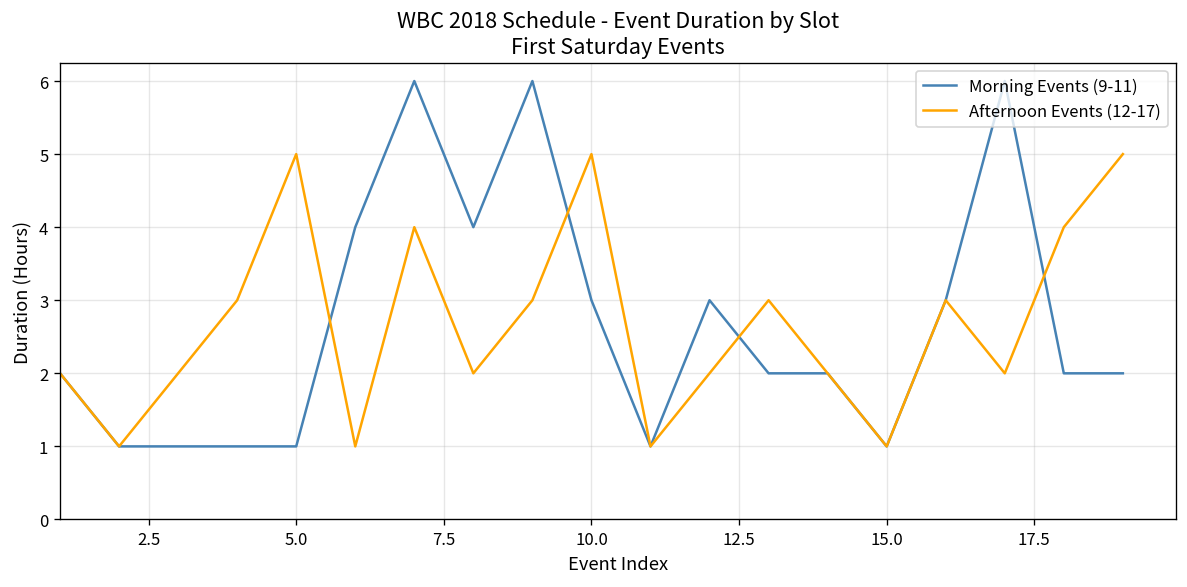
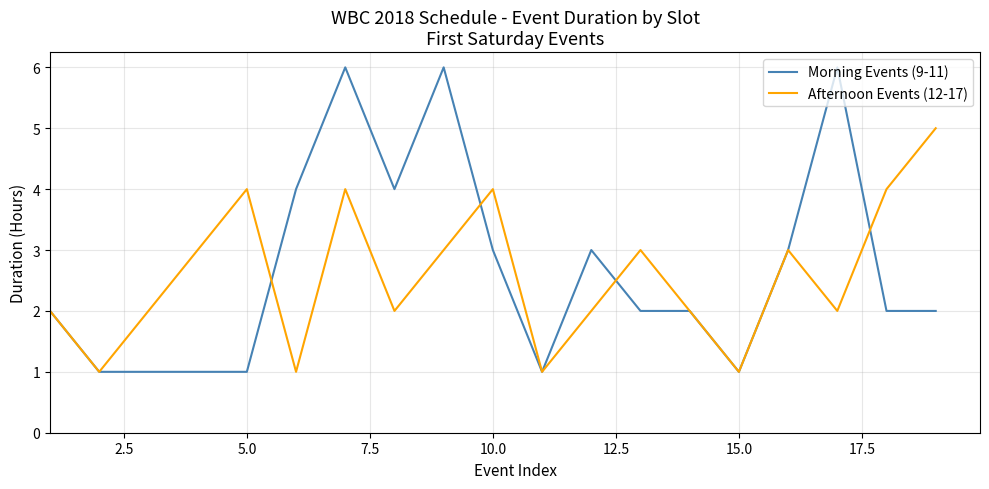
Afternoon Events (12-17), 5.0: 5 -> 4
Afternoon Events (12-17), 10.0: 5 -> 4
